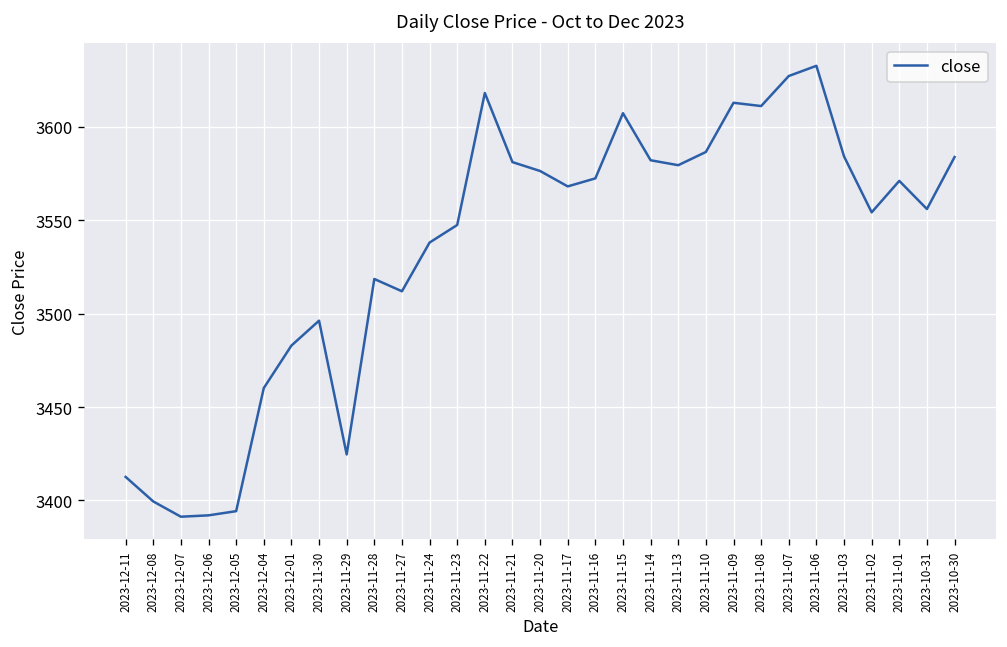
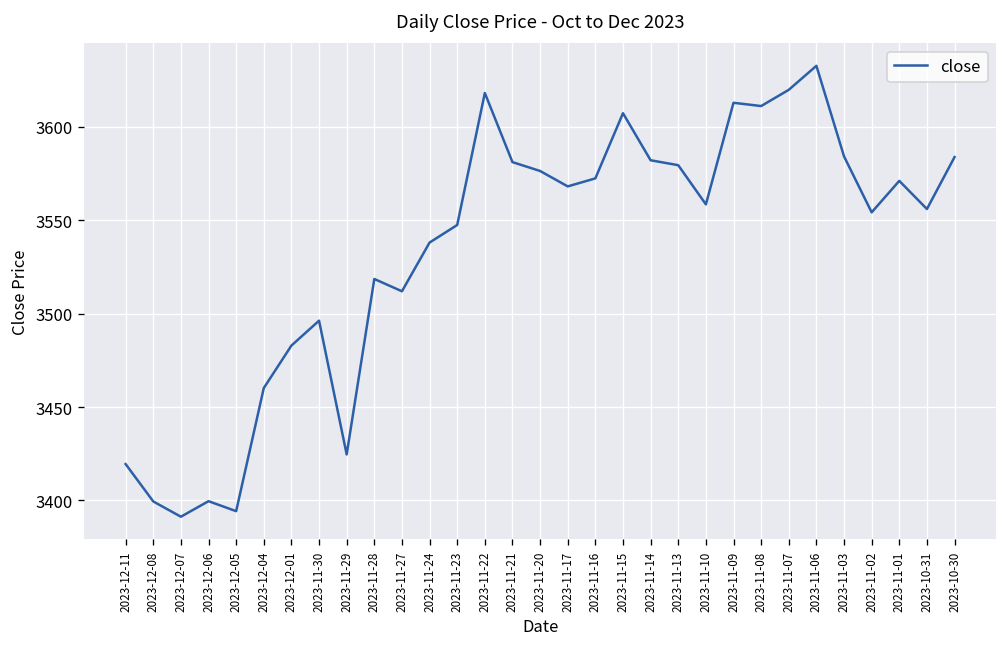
2023-12-11: 3413 -> 3419
2023-12-06: 3392 -> 3400
2023-11-10: 3586 -> 3558
2023-11-07: 3627 -> 3620
